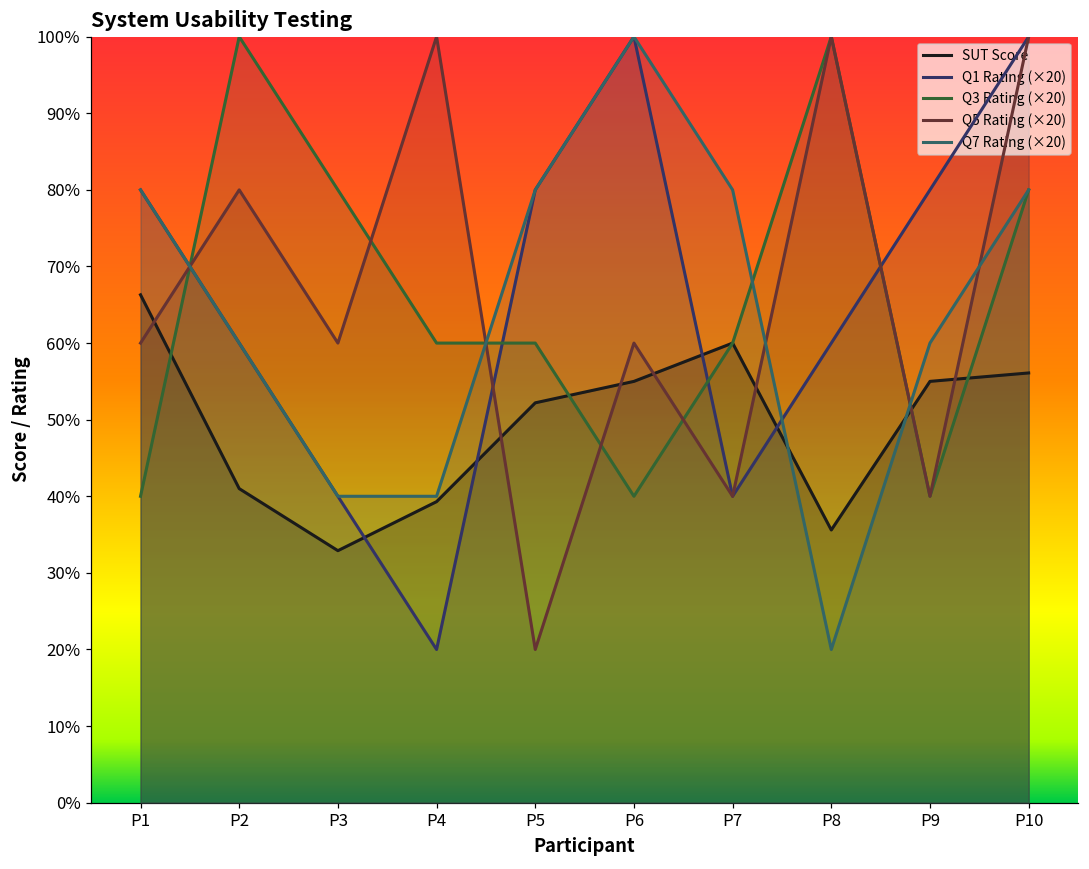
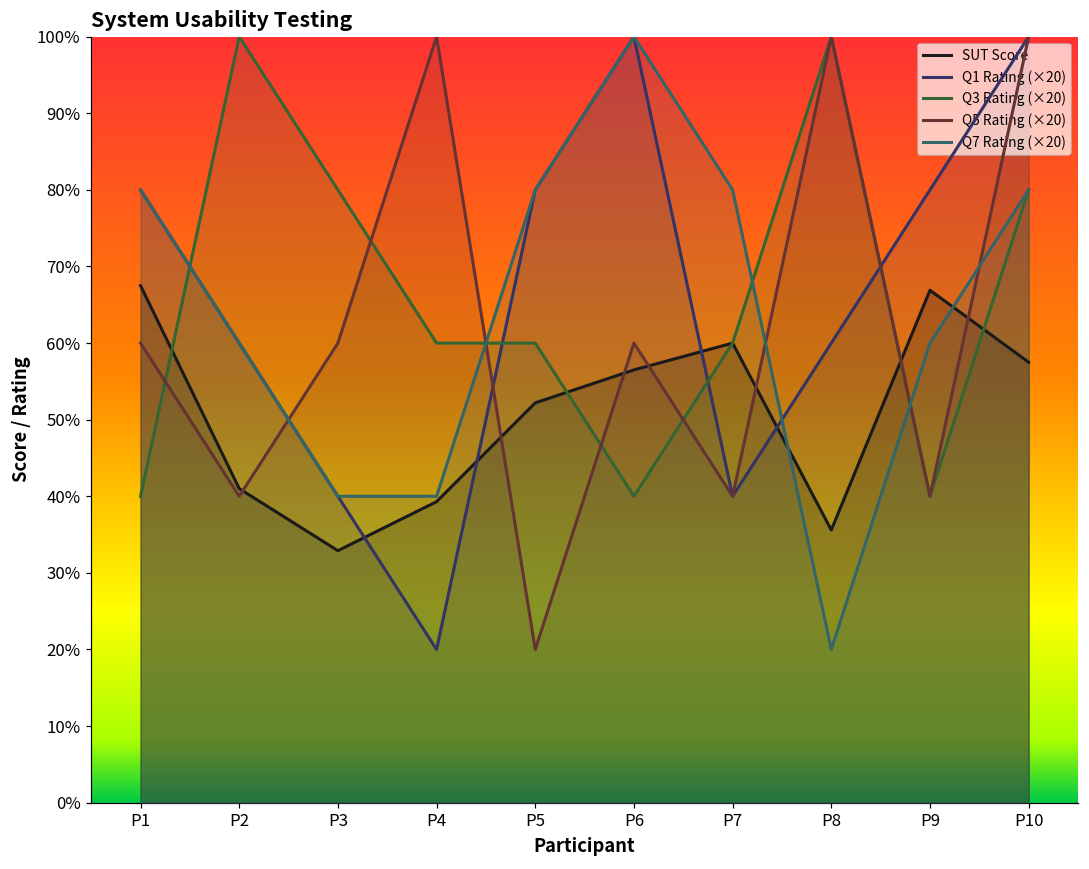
SUT Score, P1: 66% -> 68%
Q5 Rating (×20), P2: 80% -> 40%
SUT Score, P6: 55% -> 57%
SUT Score, P9: 55% -> 67%
SUT Score, P10: 56% -> 58%
